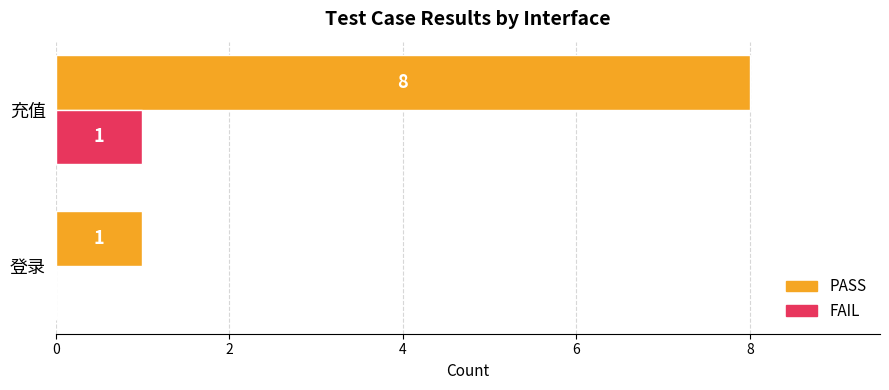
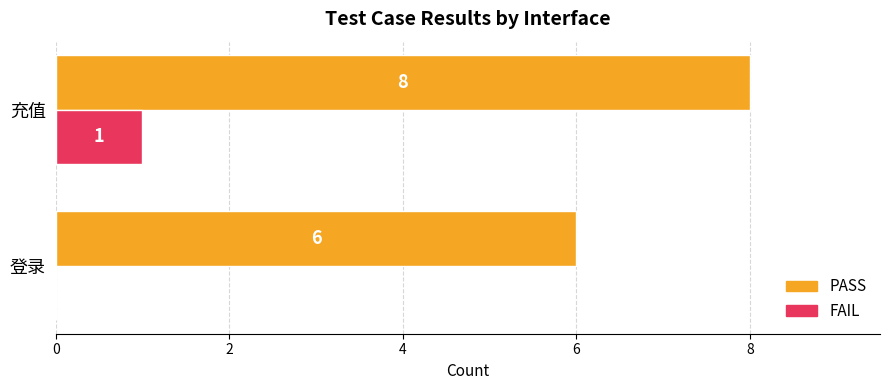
PASS, 登录: 1 -> 6
